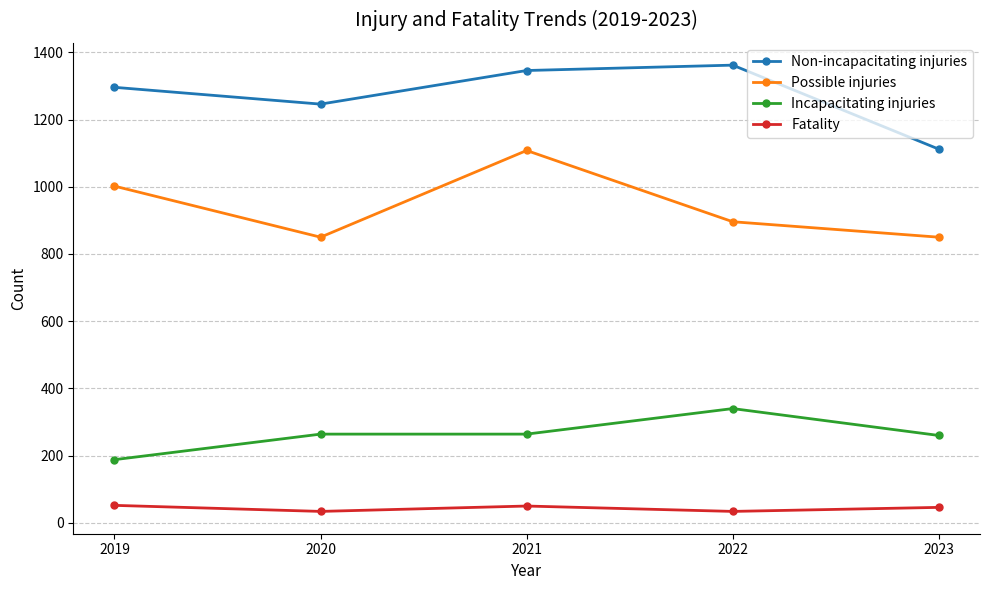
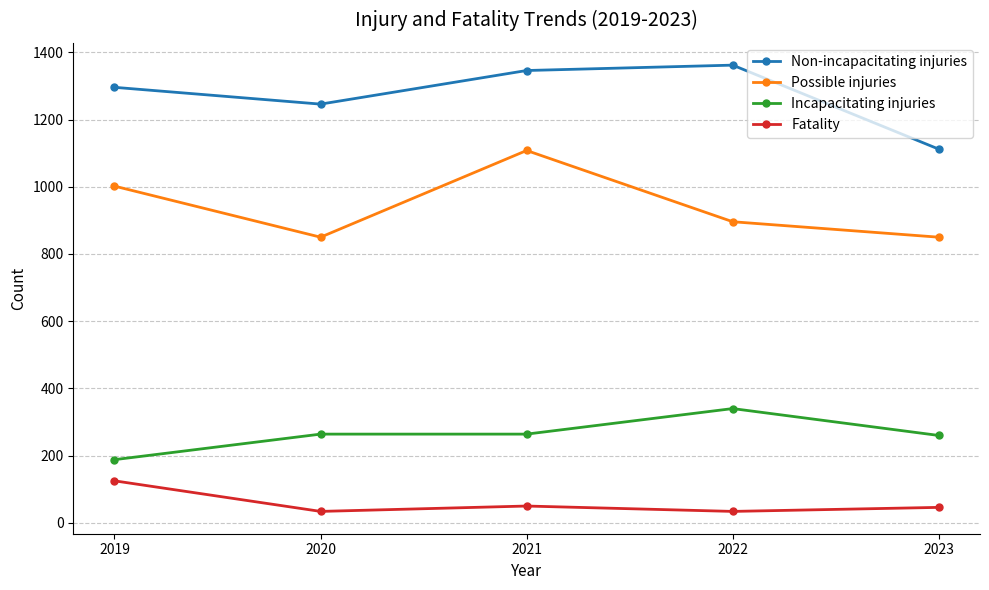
Fatality, 2019: 50 -> 130
